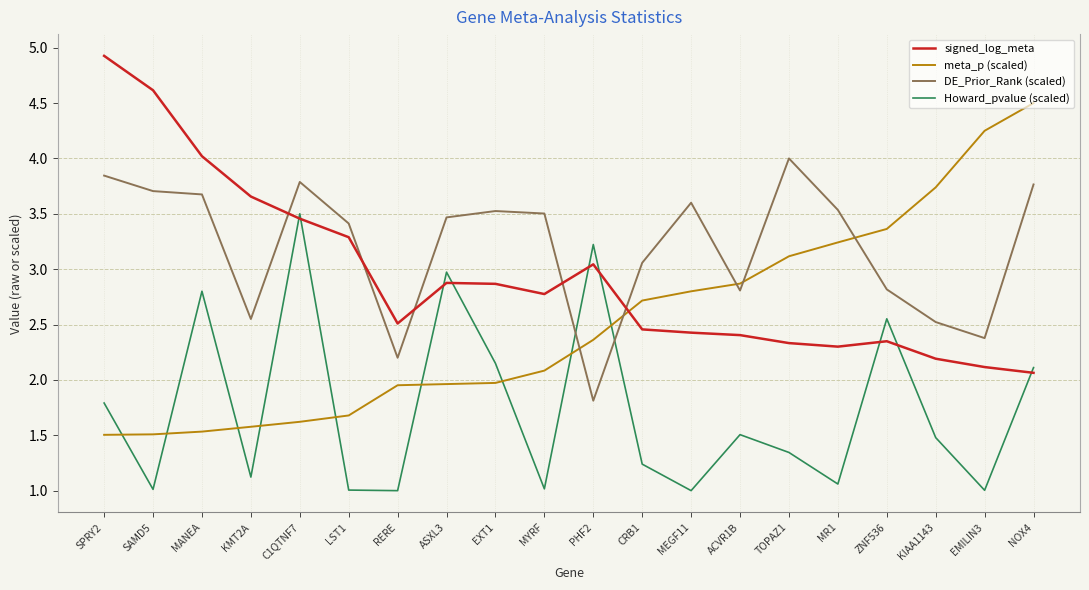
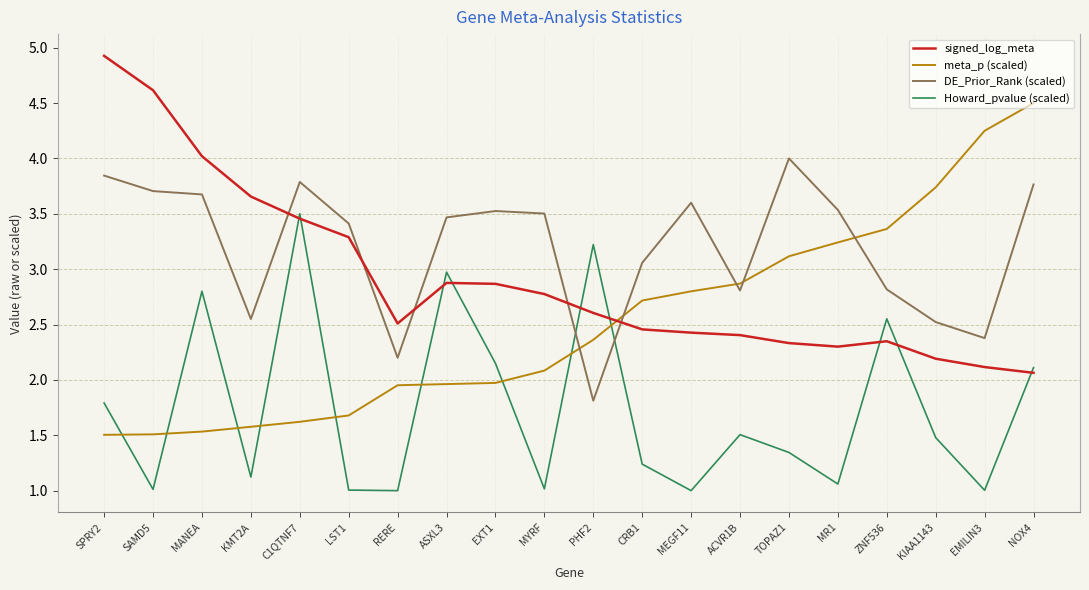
signed_log_meta, PHF2: 3.04 -> 2.60
